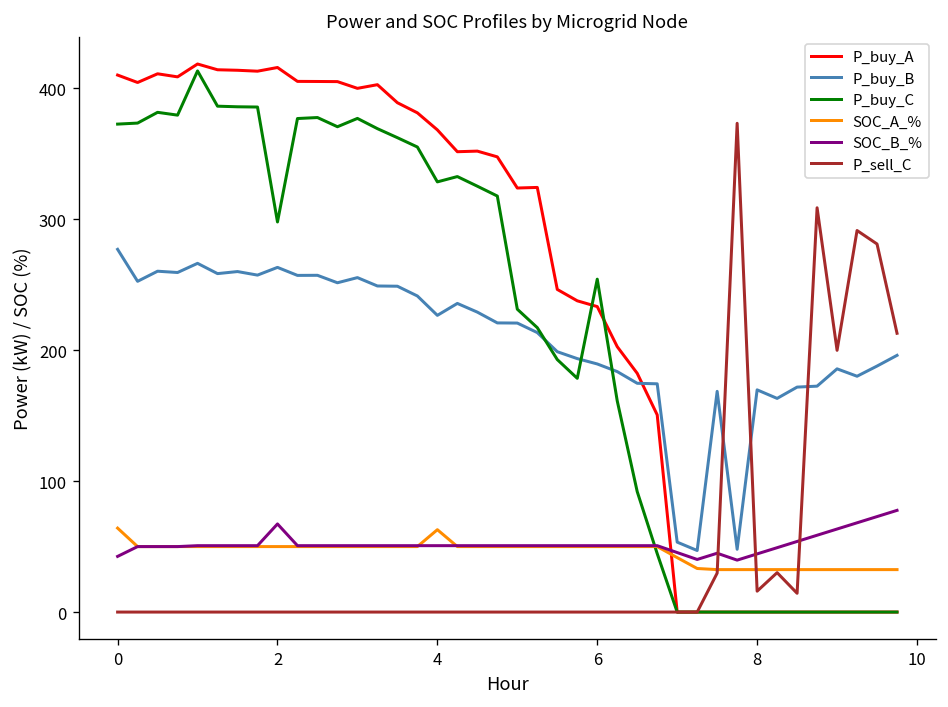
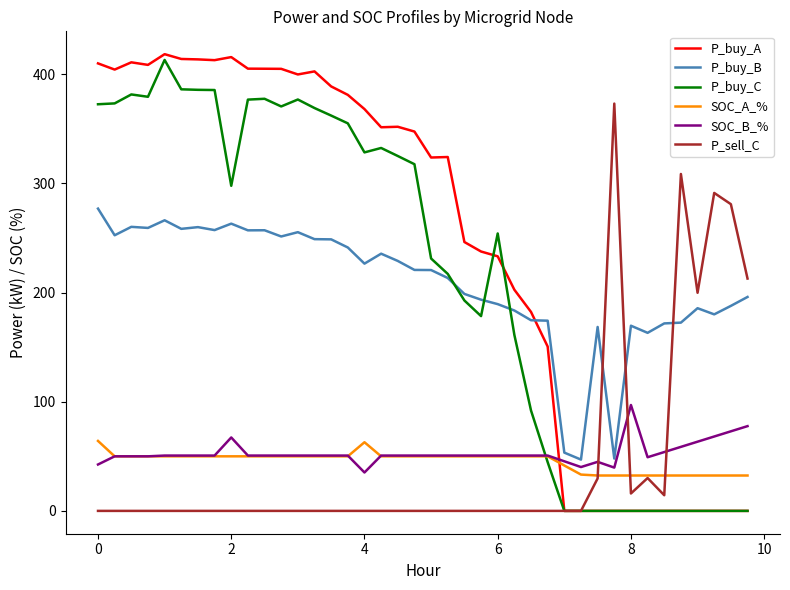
SOC_B_%, 4: 51 -> 35
SOC_B_%, 8: 44 -> 97
